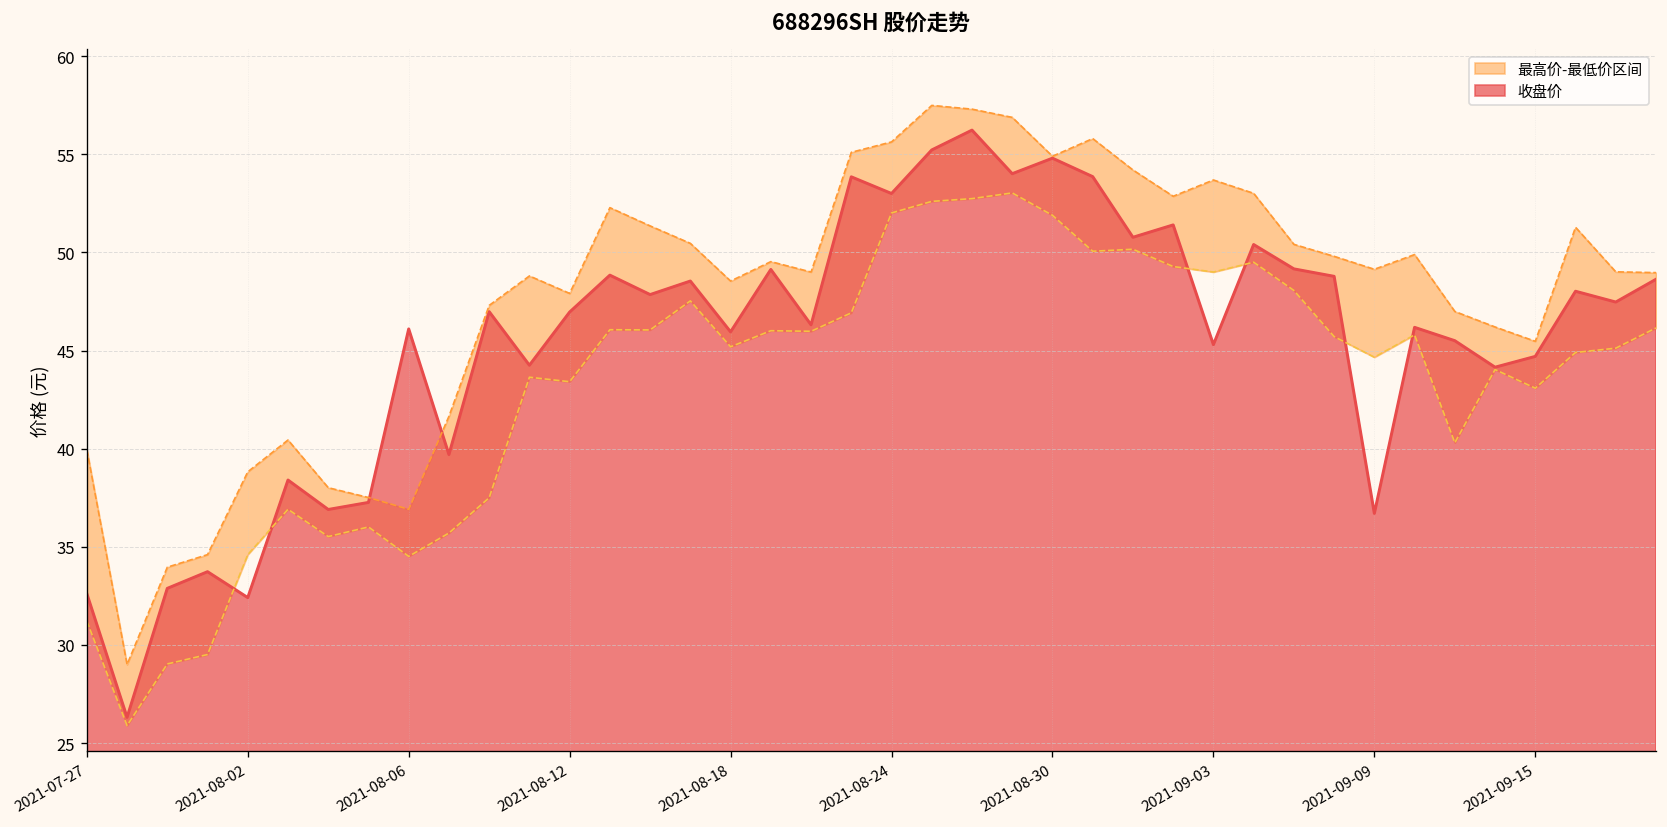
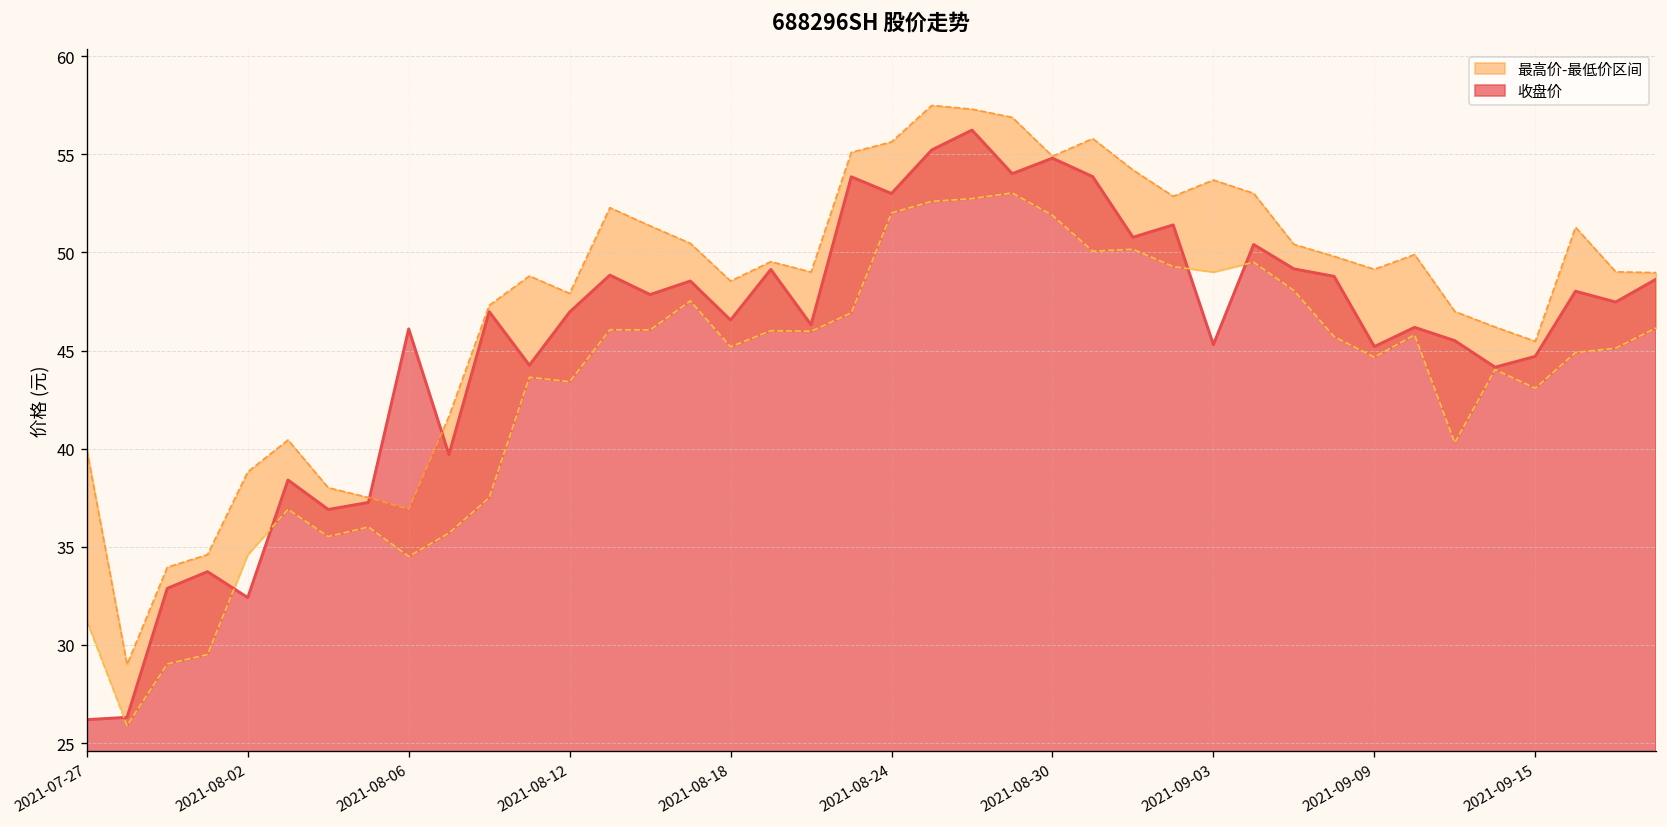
收盘价, 2021-07-27: 32.6 -> 26.2
收盘价, 2021-08-18: 46.0 -> 46.6
收盘价, 2021-09-09: 36.7 -> 45.2
